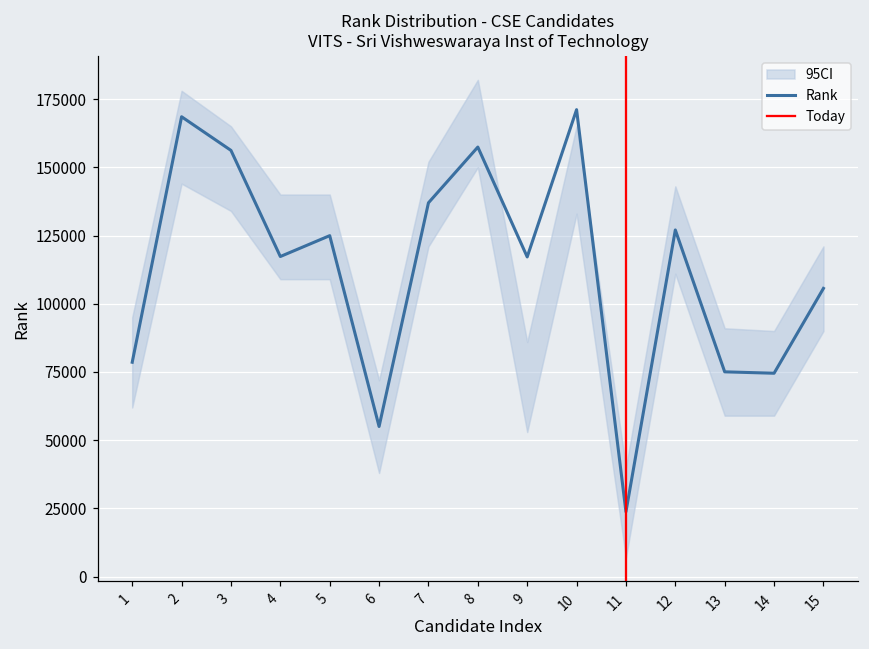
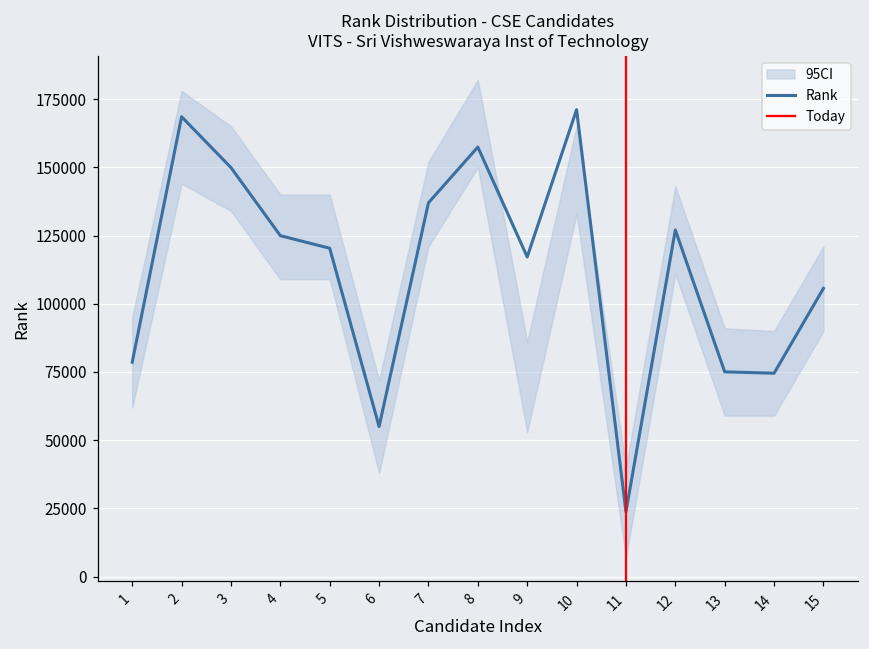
Rank, 3: 156000 -> 150000
Rank, 4: 117000 -> 125000
Rank, 5: 125000 -> 120000
